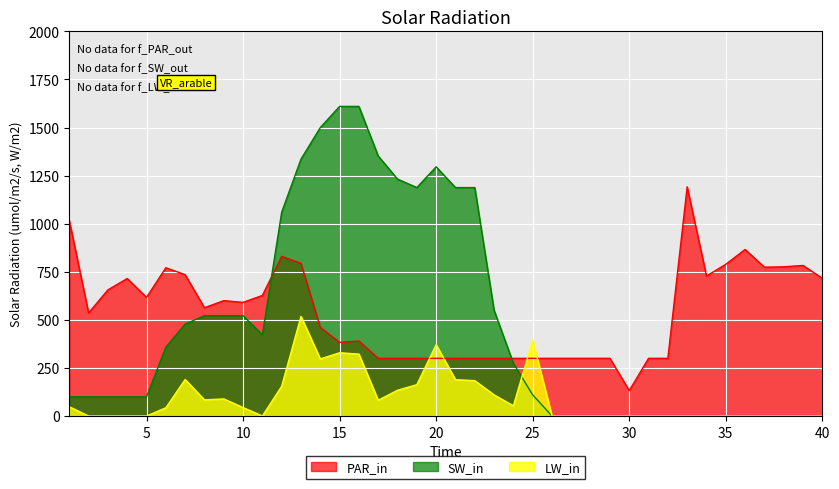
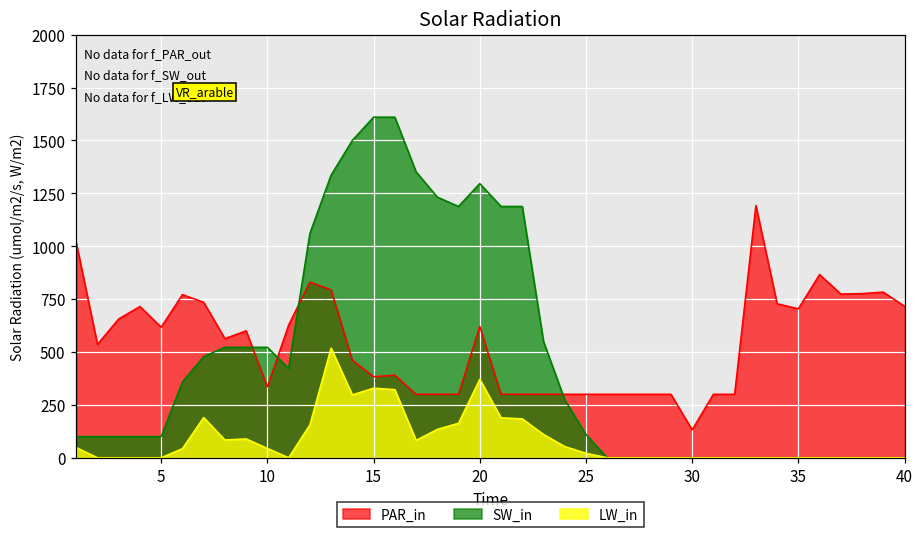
PAR_in, 10: 590 -> 340
PAR_in, 20: 300 -> 620
LW_in, 25: 400 -> 20
PAR_in, 35: 790 -> 700
